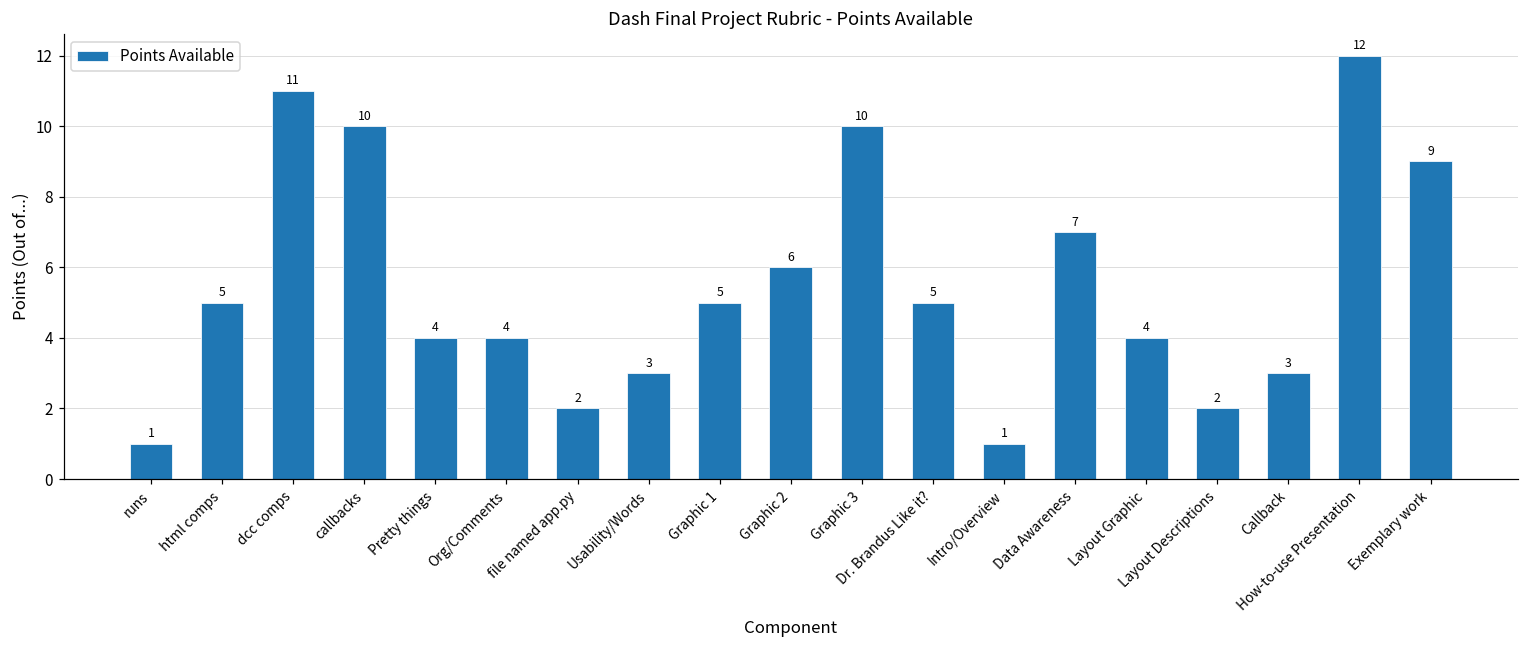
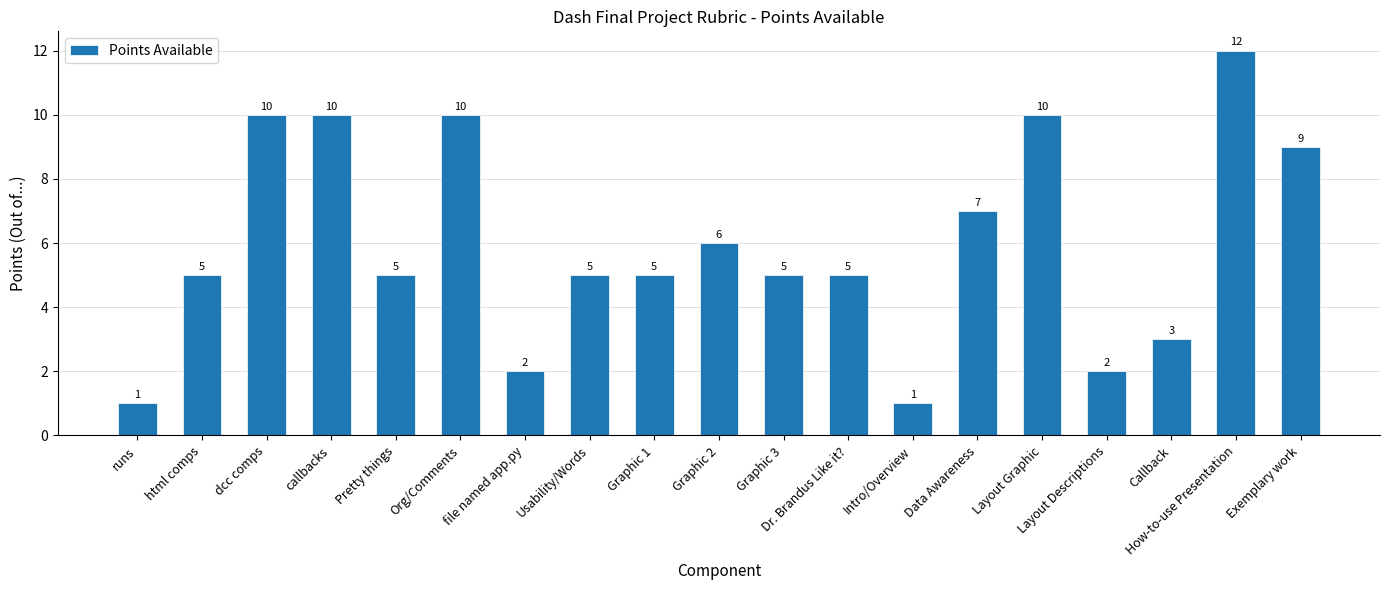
dcc comps: 11 -> 10
Pretty things: 4 -> 5
Org/Comments: 4 -> 10
Usability/Words: 3 -> 5
Graphic 3: 10 -> 5
Layout Graphic: 4 -> 10
